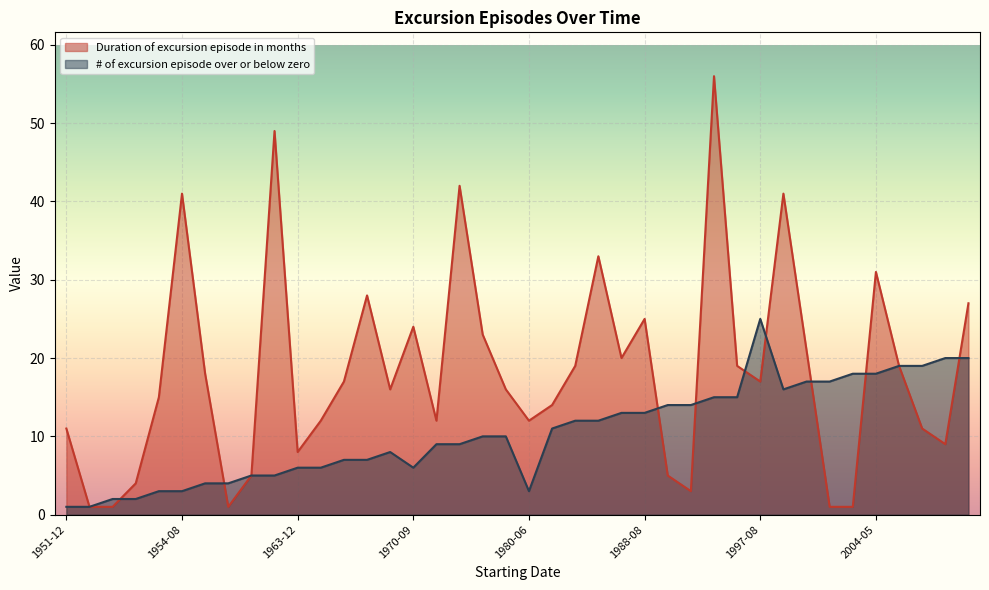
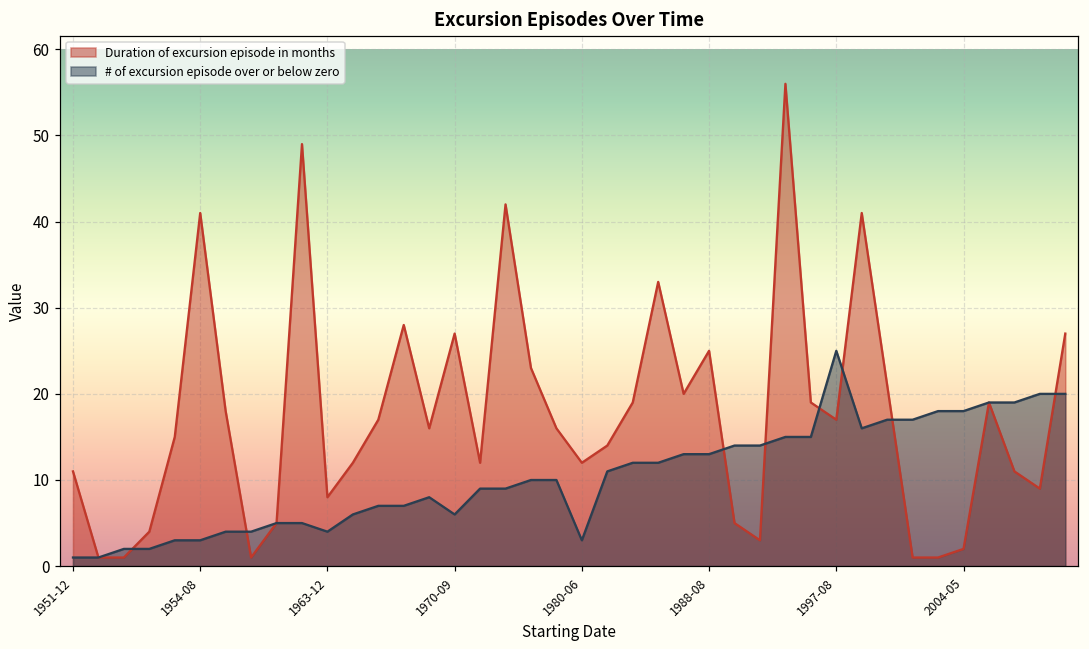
# of excursion episode over or below zero, 1963-12: 6 -> 4
Duration of excursion episode in months, 1970-09: 24 -> 27
Duration of excursion episode in months, 2004-05: 31 -> 2
